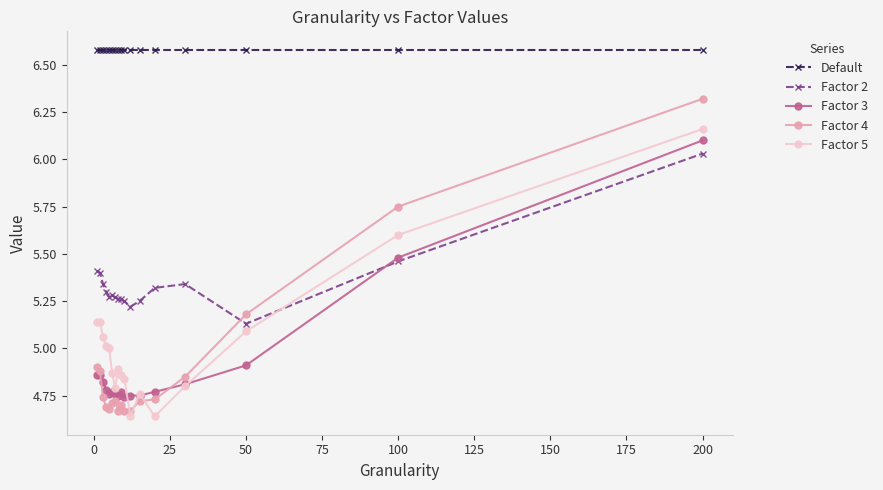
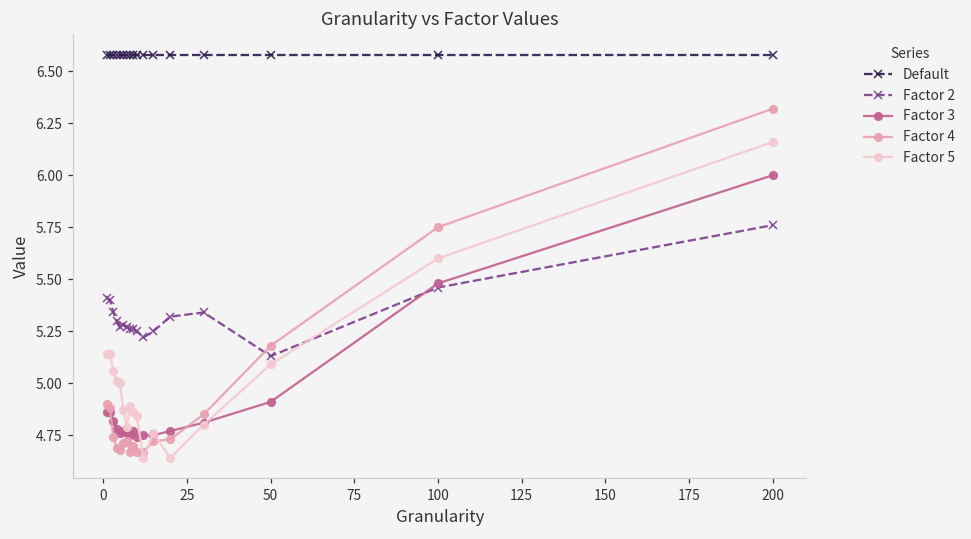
Factor 2, 200: 6.03 -> 5.76
Factor 3, 200: 6.1 -> 6.0
